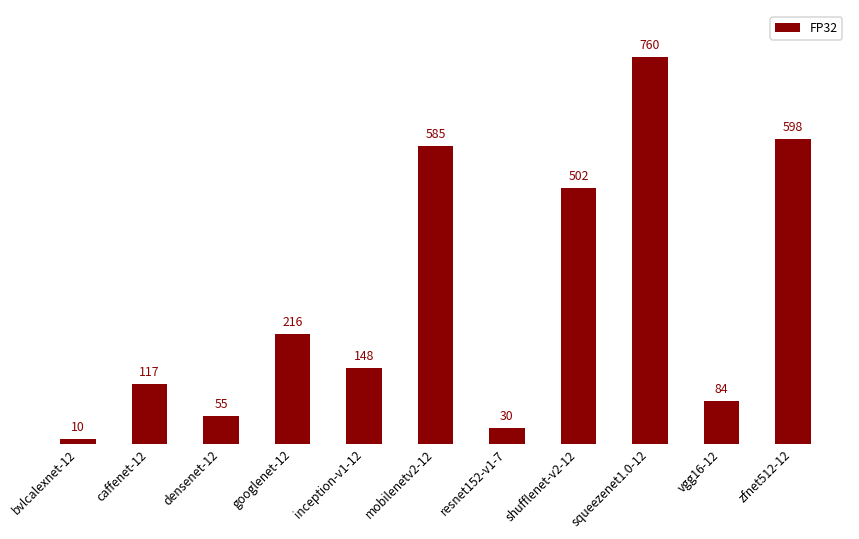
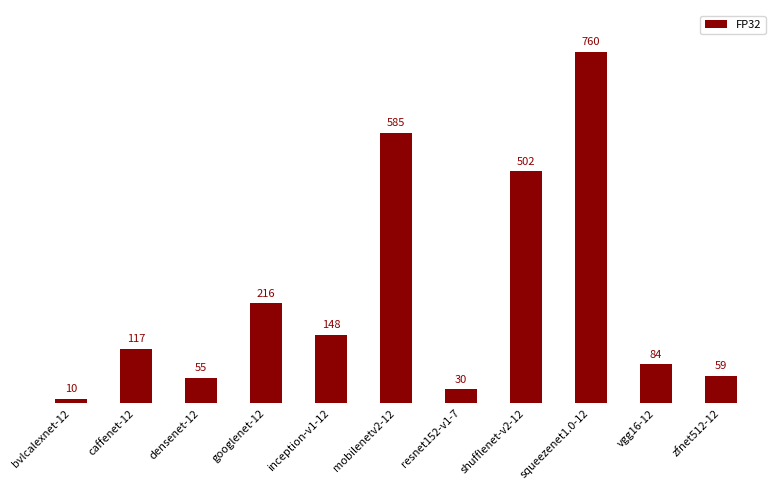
zfnet512-12: 598 -> 59
